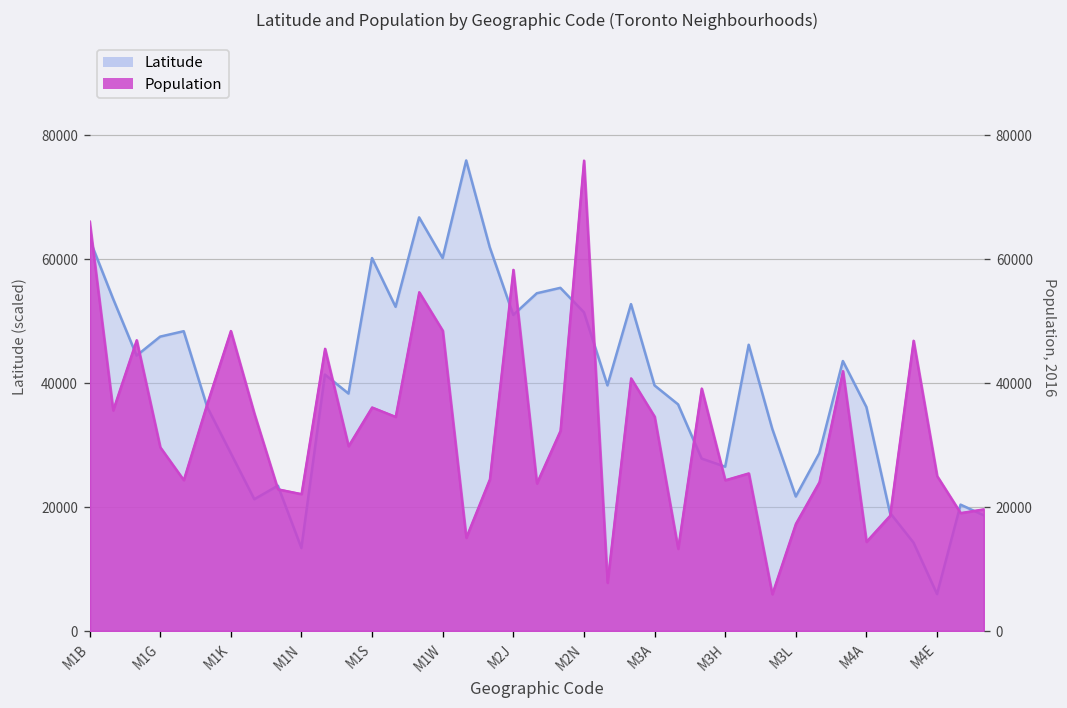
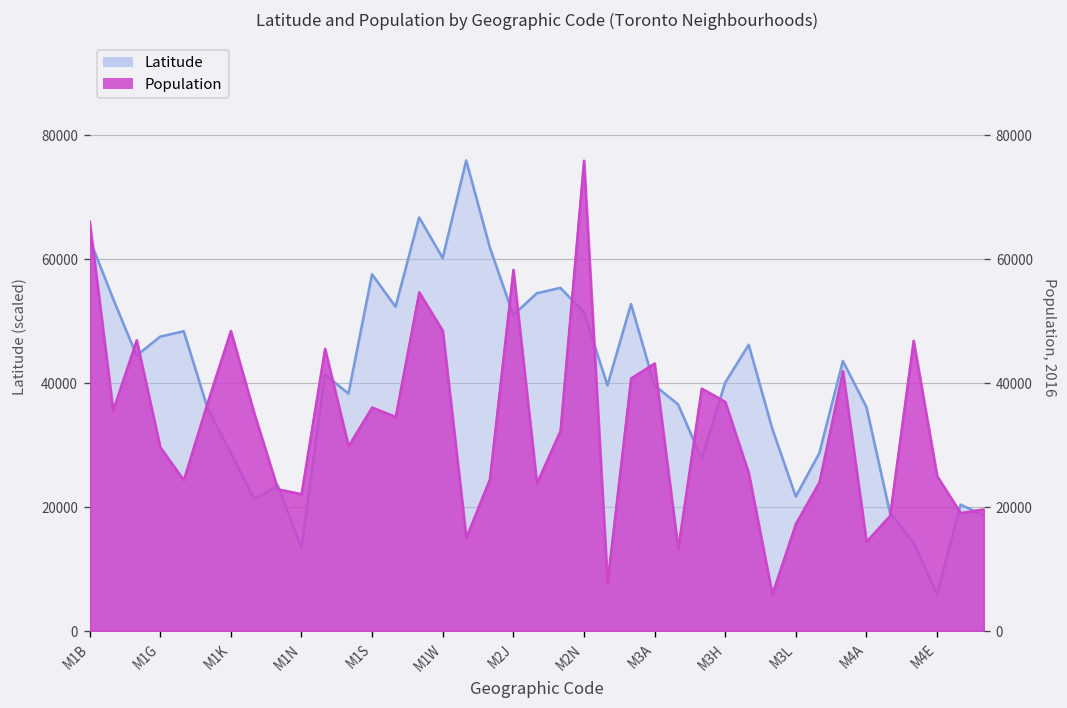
Latitude, M1S: 60000 -> 58000
Latitude, M3H: 27000 -> 40000
Population, M3A: 35000 -> 43000
Population, M3H: 24000 -> 37000
